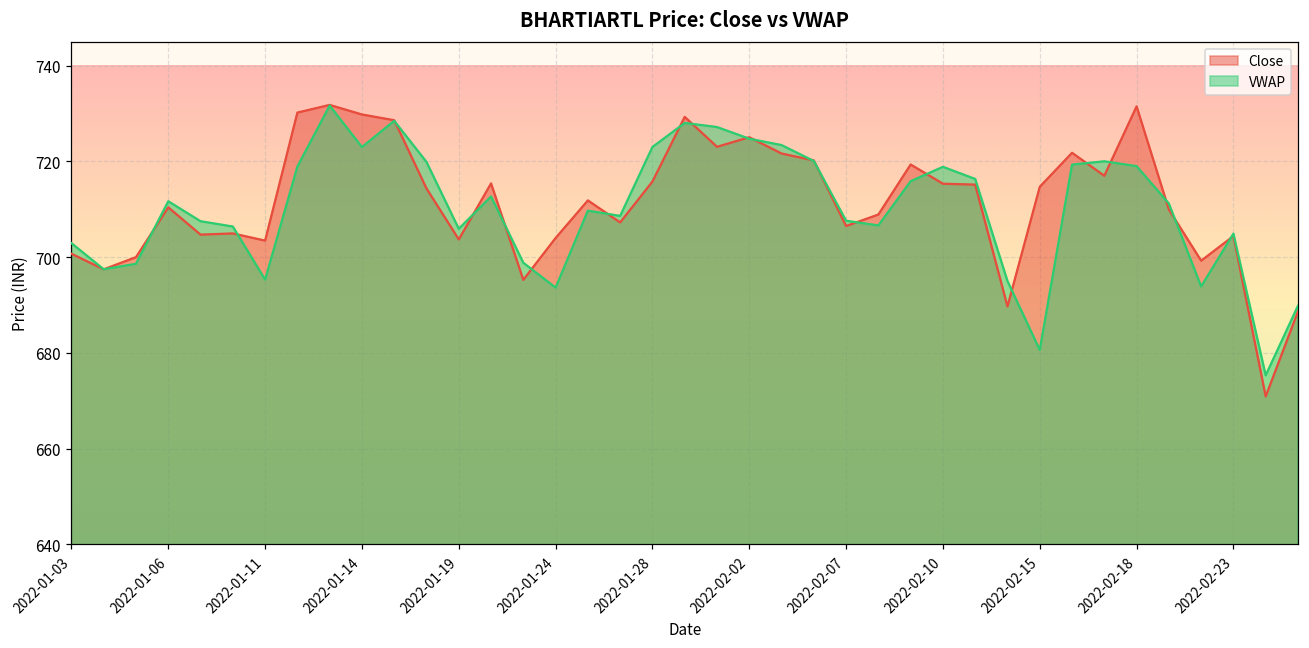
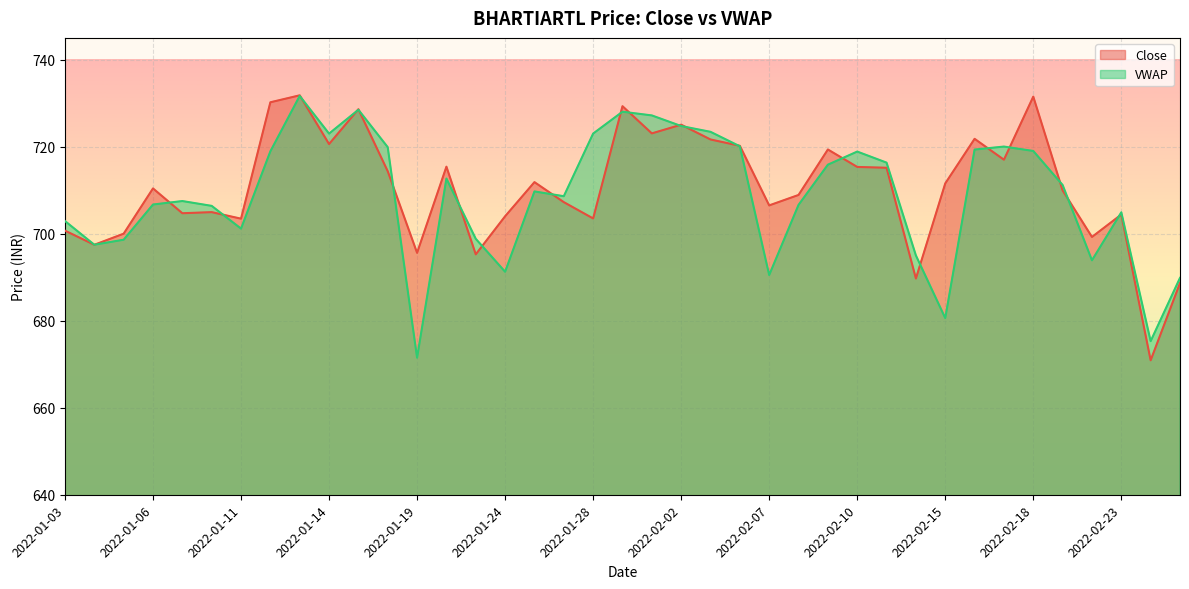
VWAP, 2022-01-06: 712 -> 707
VWAP, 2022-01-11: 695 -> 701
Close, 2022-01-14: 730 -> 721
Close, 2022-01-19: 704 -> 696
VWAP, 2022-01-19: 706 -> 672
VWAP, 2022-01-24: 694 -> 691
Close, 2022-01-28: 716 -> 704
VWAP, 2022-02-07: 708 -> 691
Close, 2022-02-15: 715 -> 712
